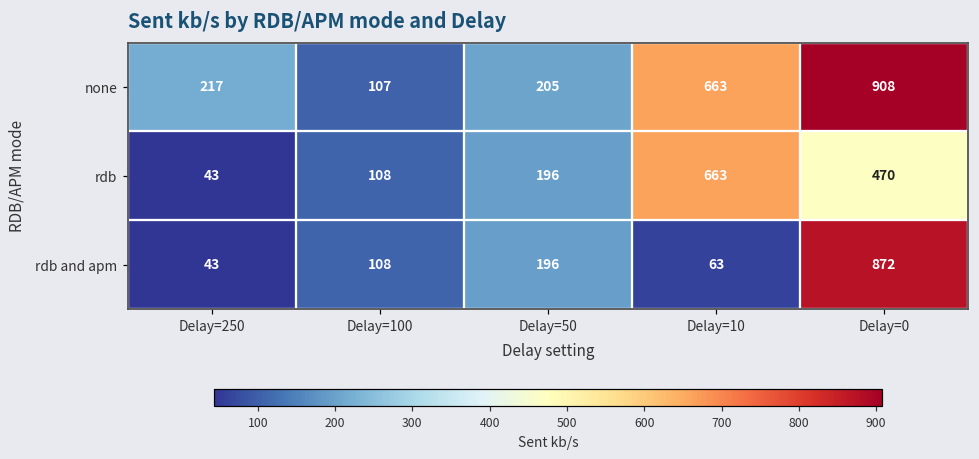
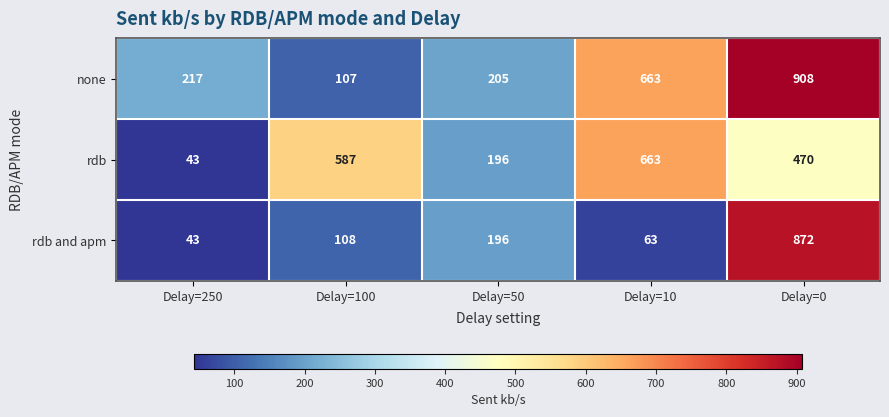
rdb, Delay=100: 108 -> 587
